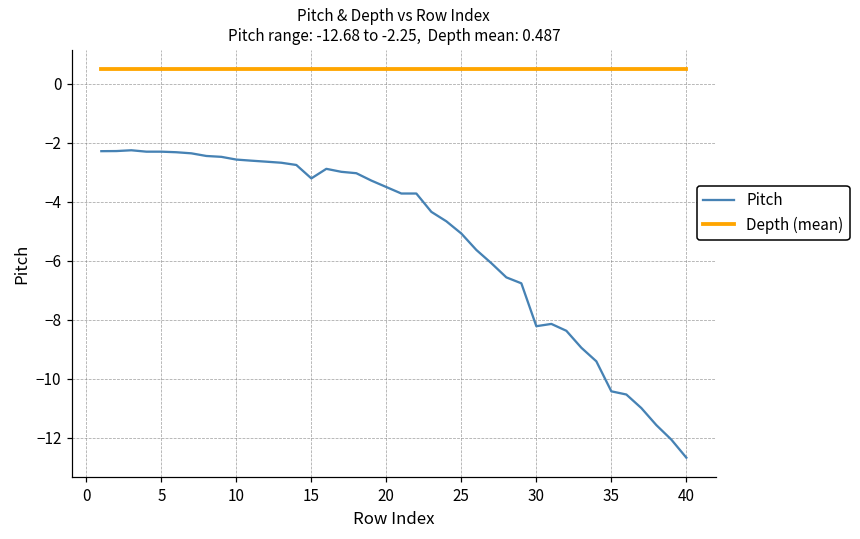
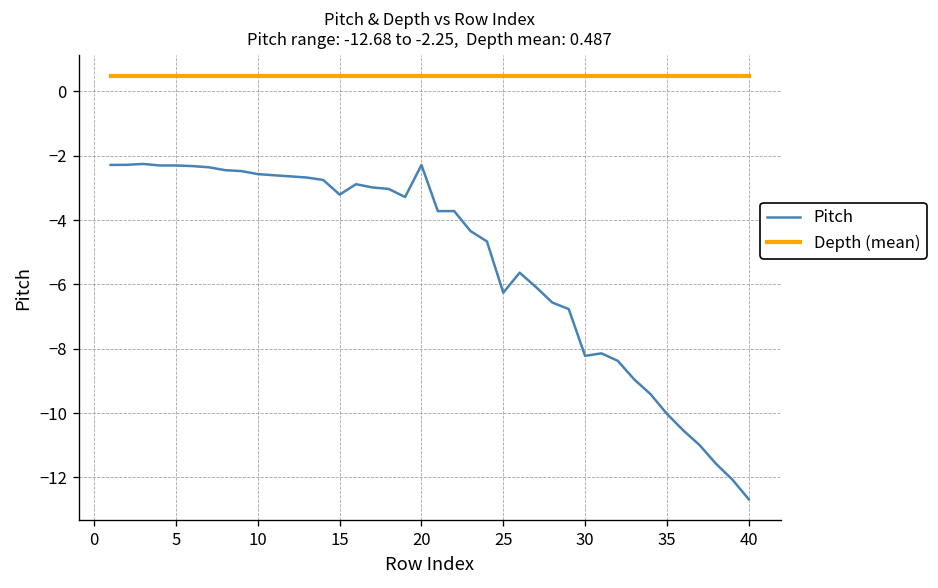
Pitch, 20: -3.5 -> -2.3
Pitch, 25: -5.1 -> -6.3
Pitch, 35: -10.4 -> -10.0
